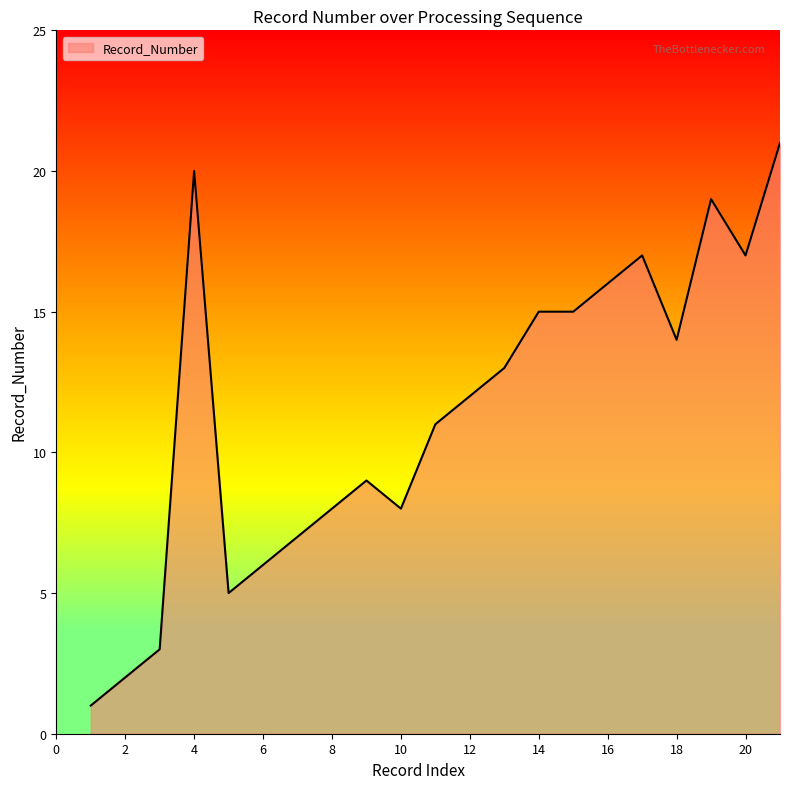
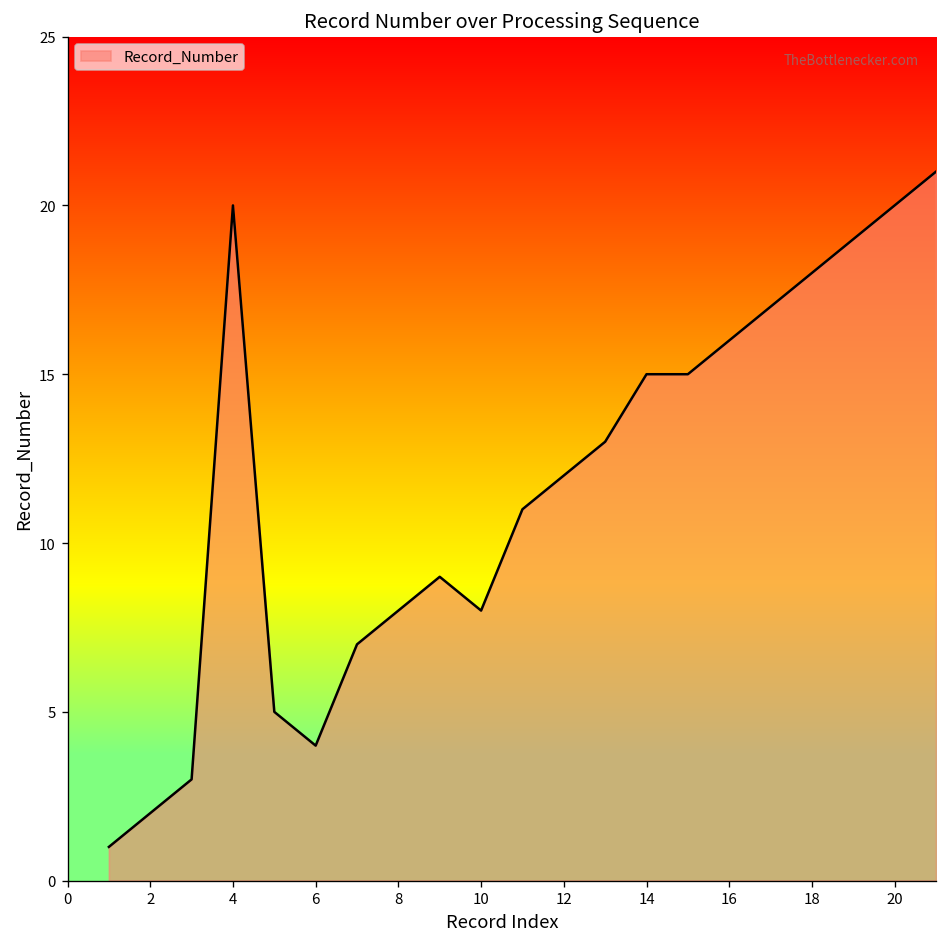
6: 6 -> 4
18: 14 -> 18
20: 17 -> 20
